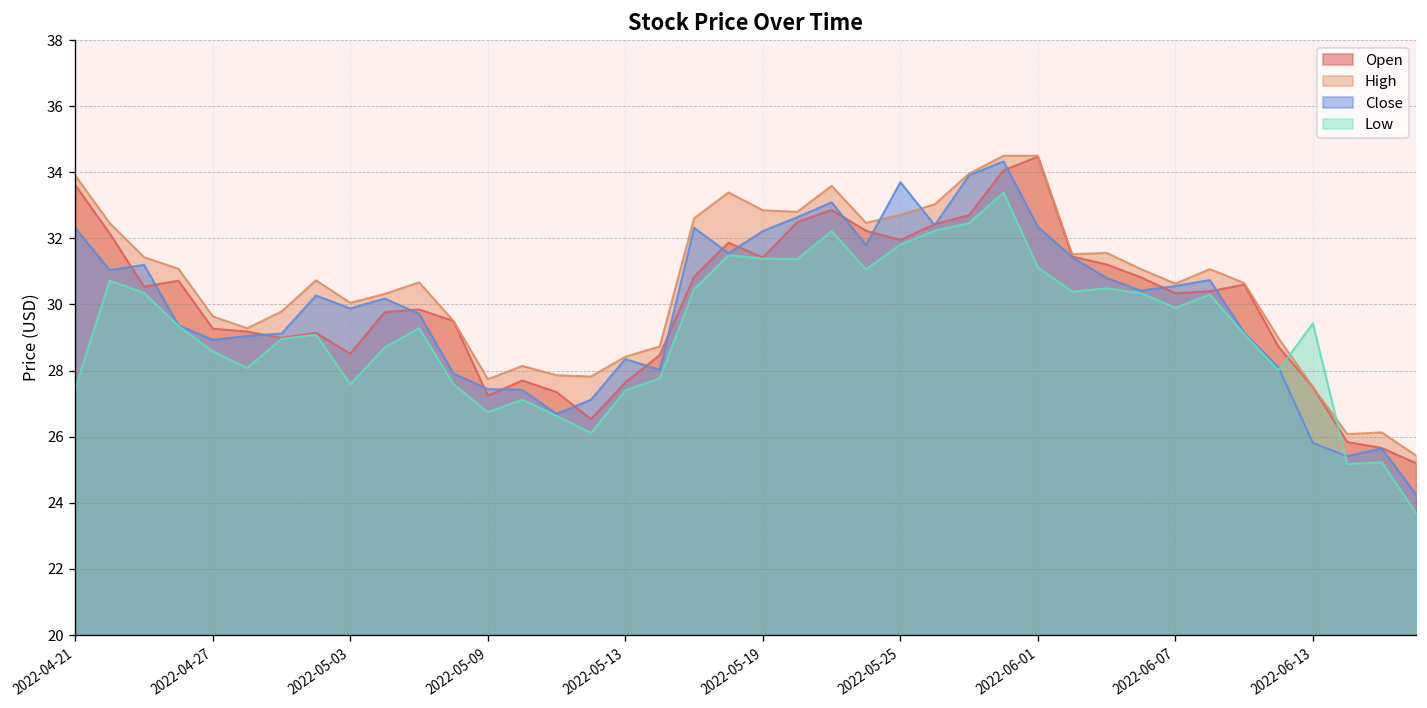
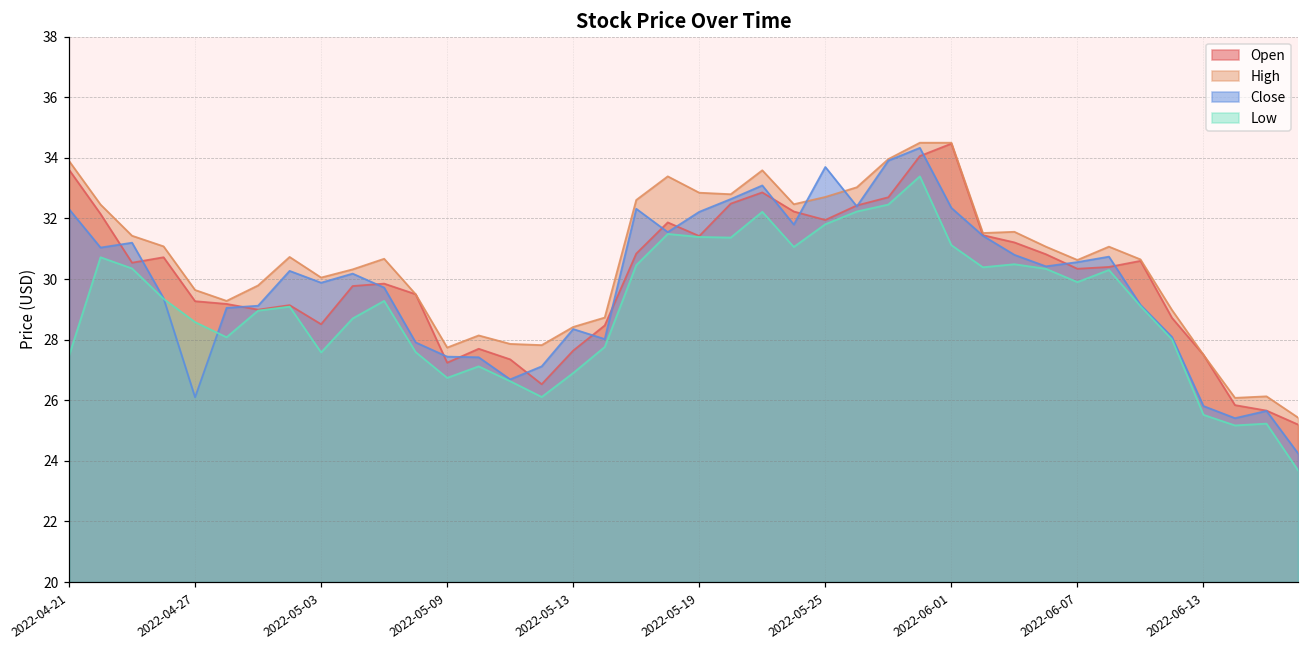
Close, 2022-04-27: 28.9 -> 26.1
Low, 2022-05-13: 27.4 -> 26.9
Low, 2022-06-13: 29.4 -> 25.5
